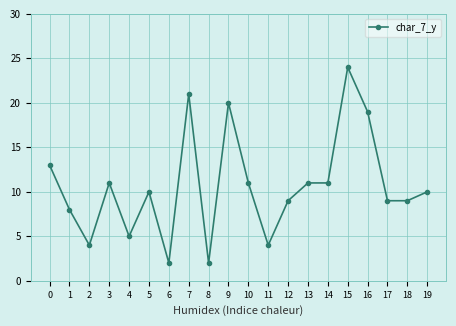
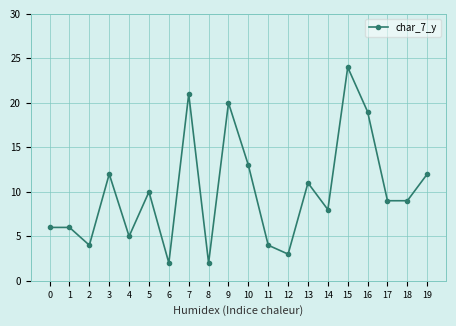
0: 13 -> 6
1: 8 -> 6
3: 11 -> 12
10: 11 -> 13
12: 9 -> 3
14: 11 -> 8
19: 10 -> 12
